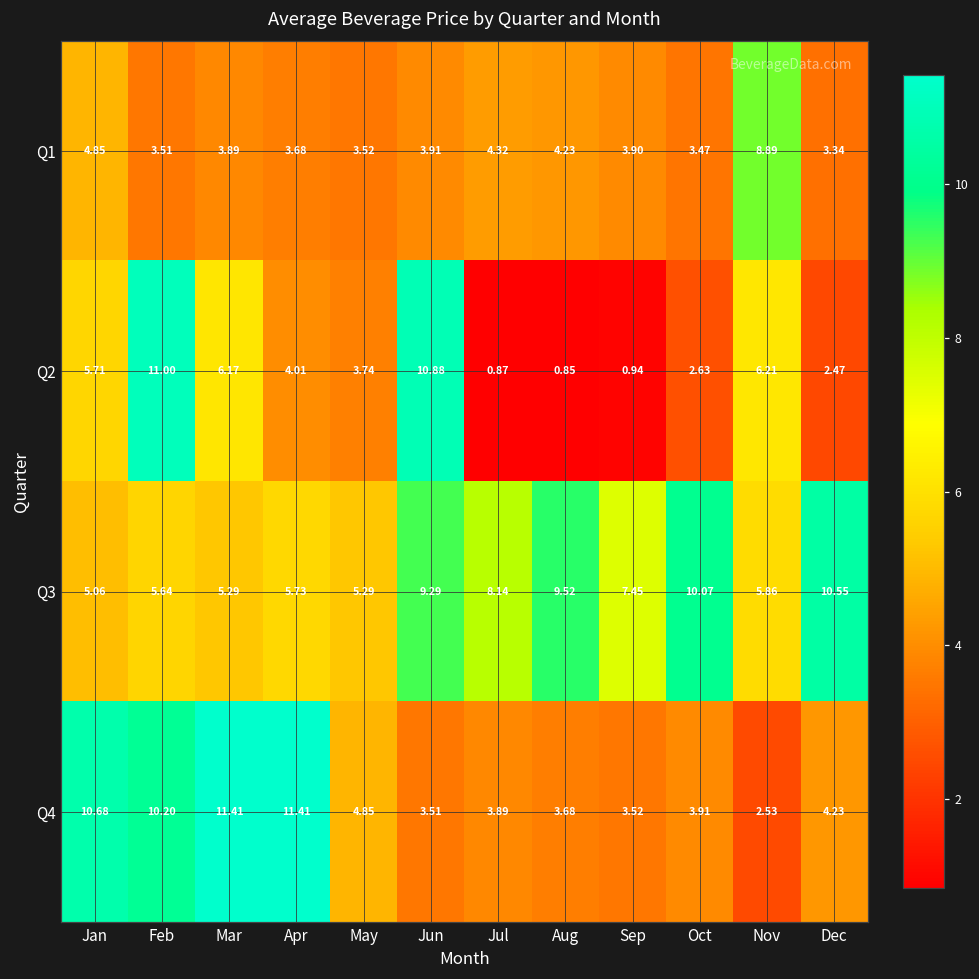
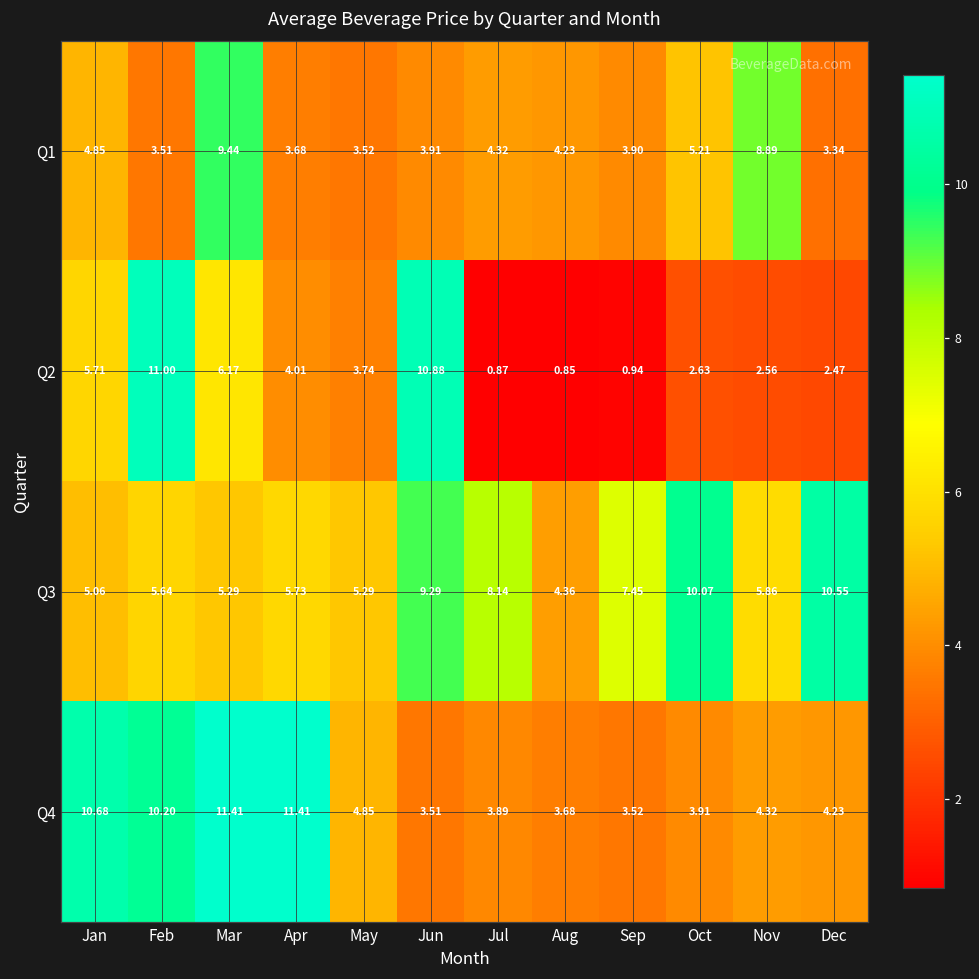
Q1, Mar: 3.89 -> 9.44
Q1, Oct: 3.47 -> 5.21
Q2, Nov: 6.21 -> 2.56
Q3, Aug: 9.52 -> 4.36
Q4, Nov: 2.53 -> 4.32
